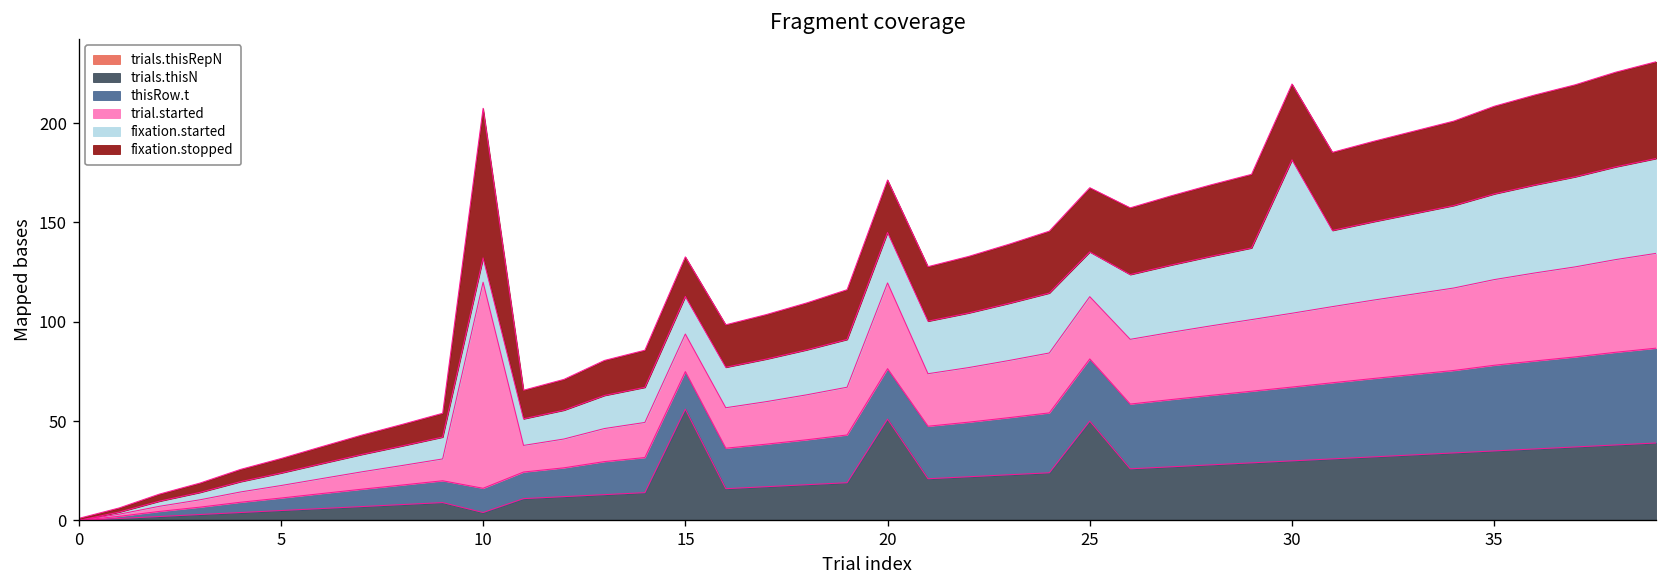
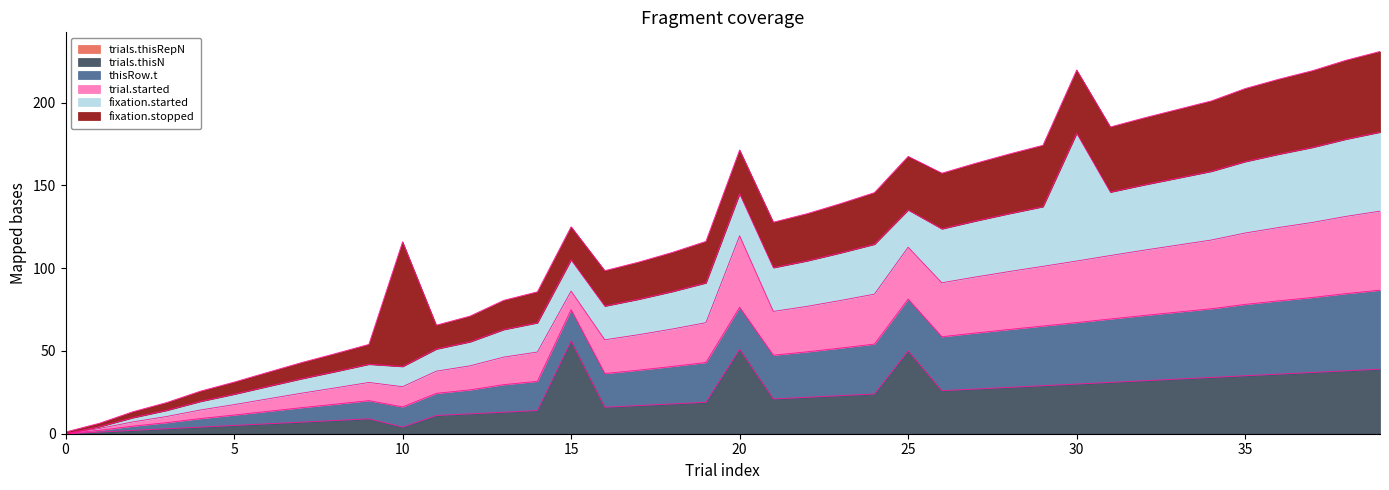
trial.started, 10: 104 -> 12
trial.started, 15: 19 -> 11
